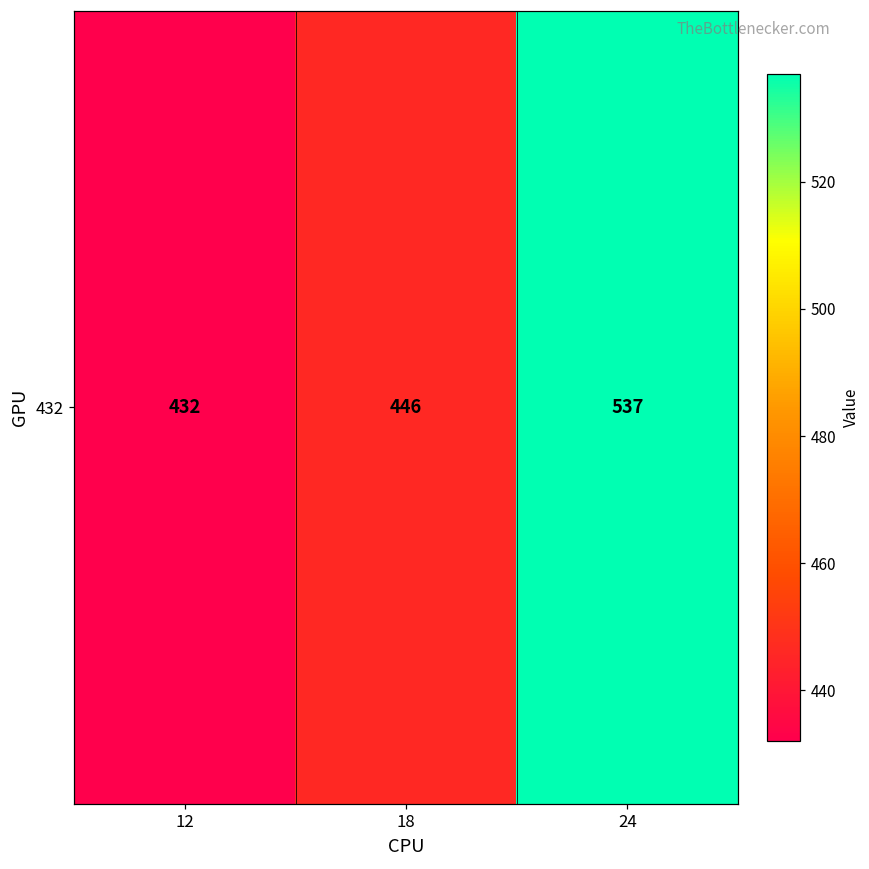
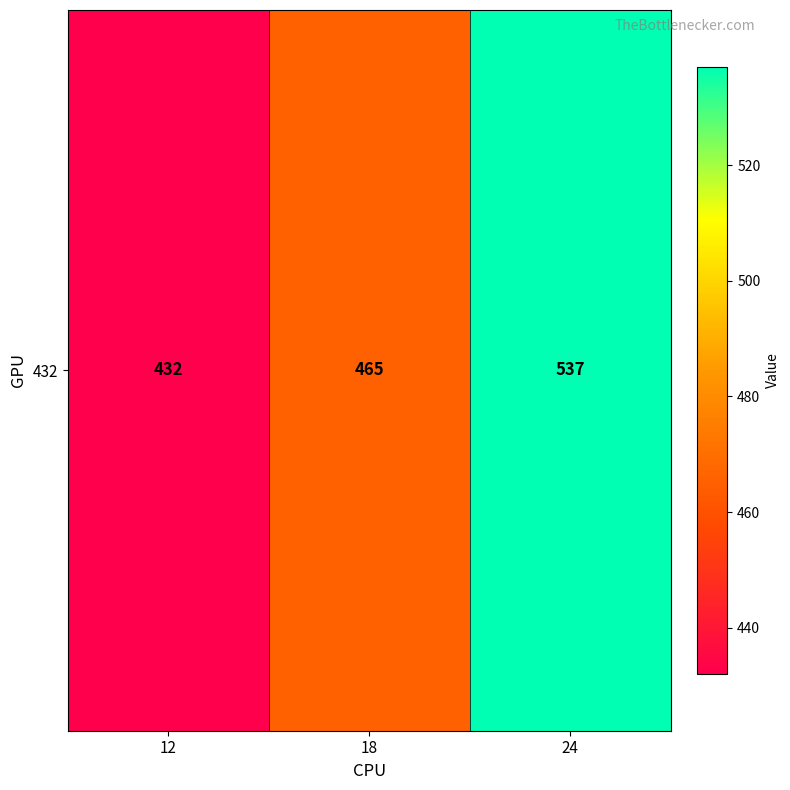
432, 18: 446 -> 465
